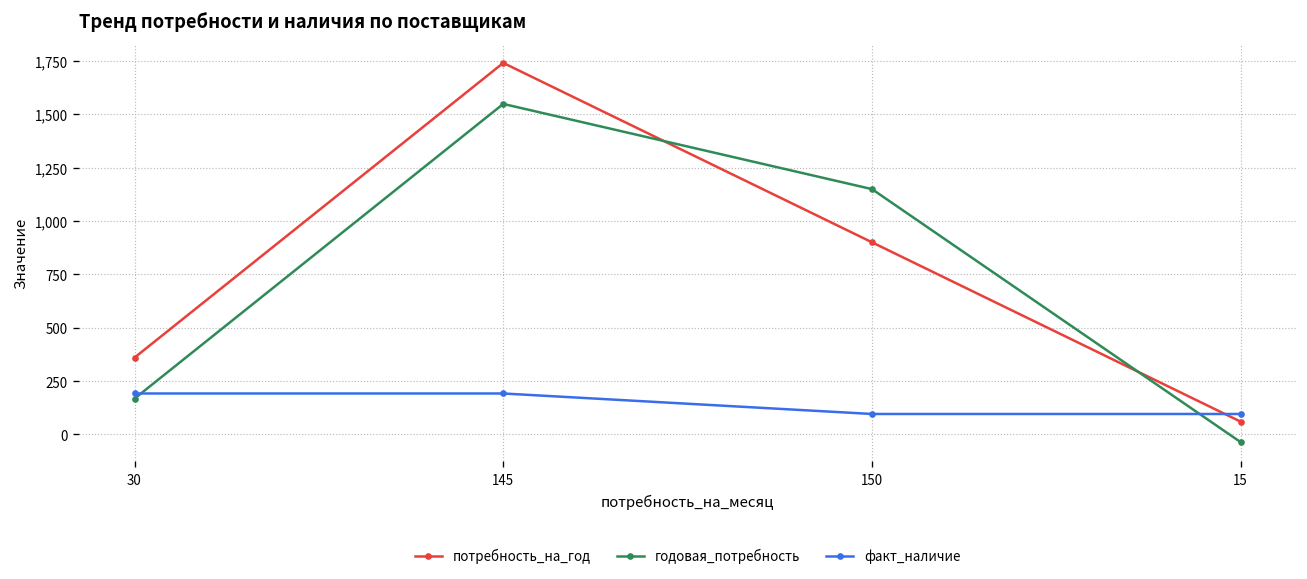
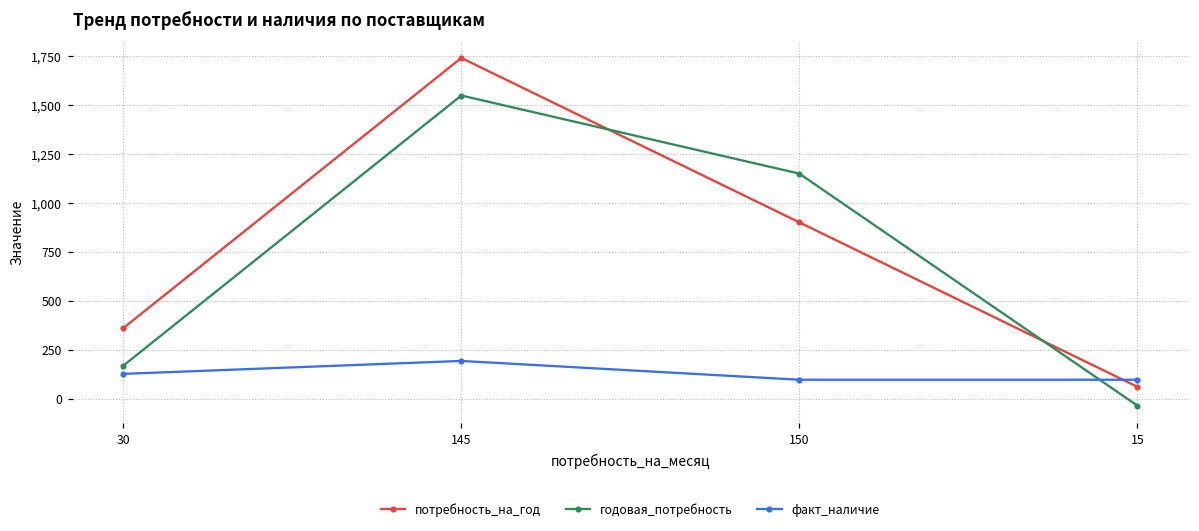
факт_наличие, 30: 190 -> 130
